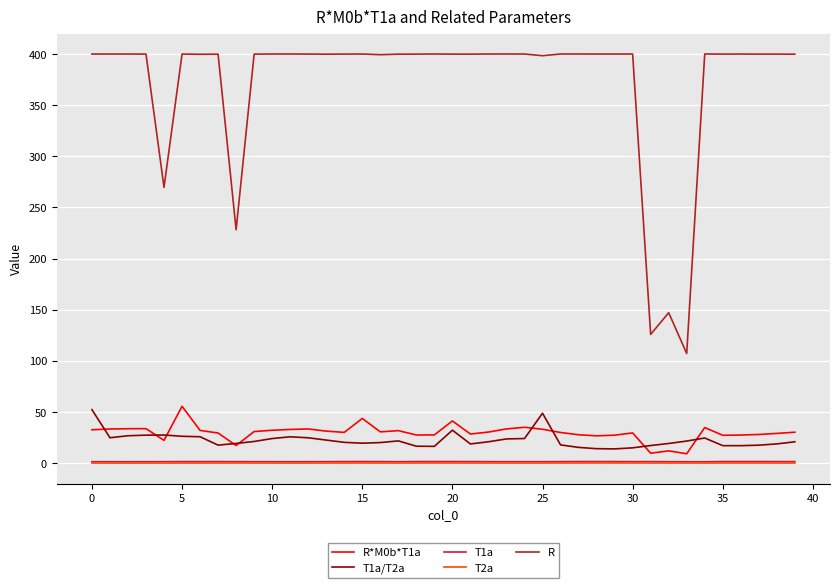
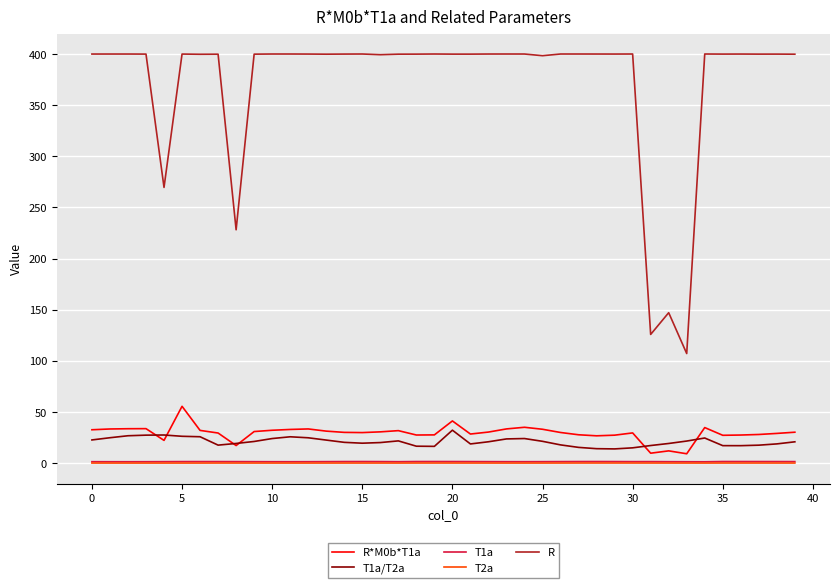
T1a/T2a, 0: 52 -> 23
R*M0b*T1a, 15: 44 -> 30
T1a/T2a, 25: 49 -> 21
